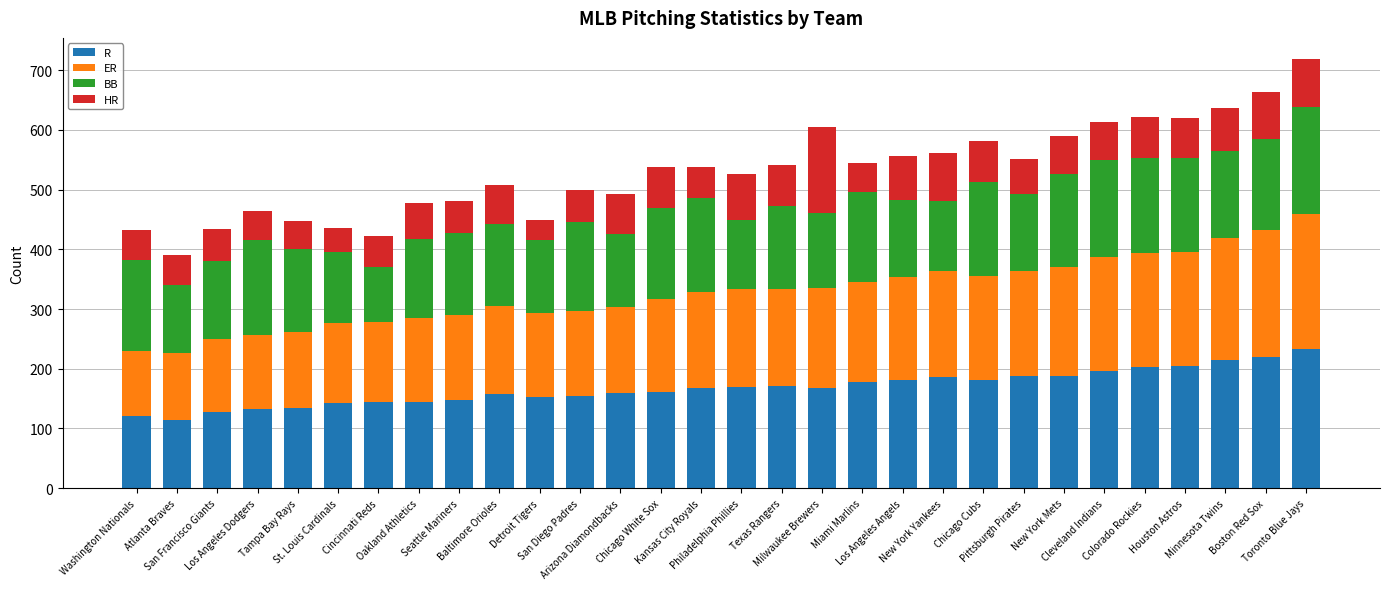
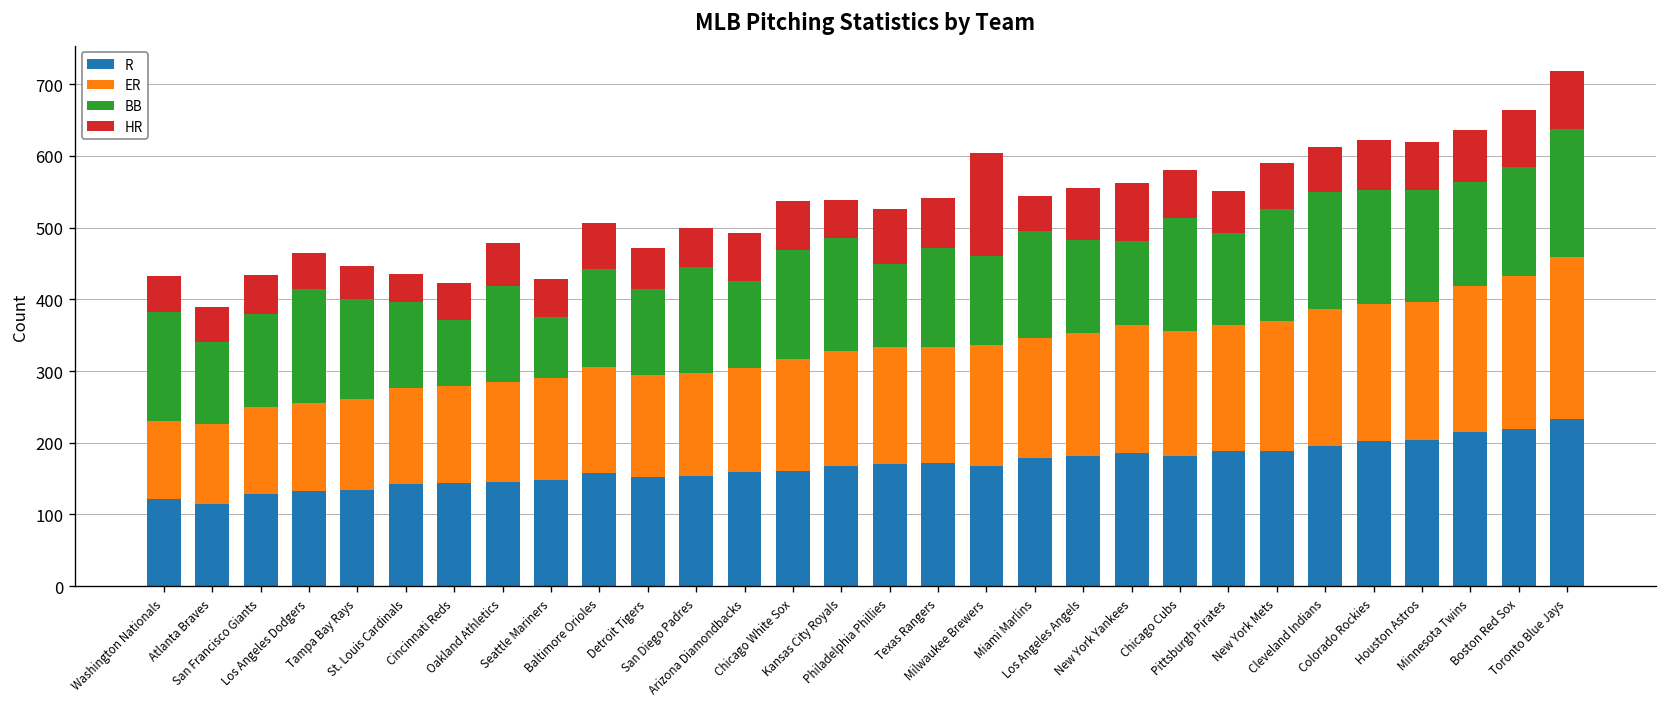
BB, Seattle Mariners: 140 -> 90
HR, Detroit Tigers: 30 -> 60
